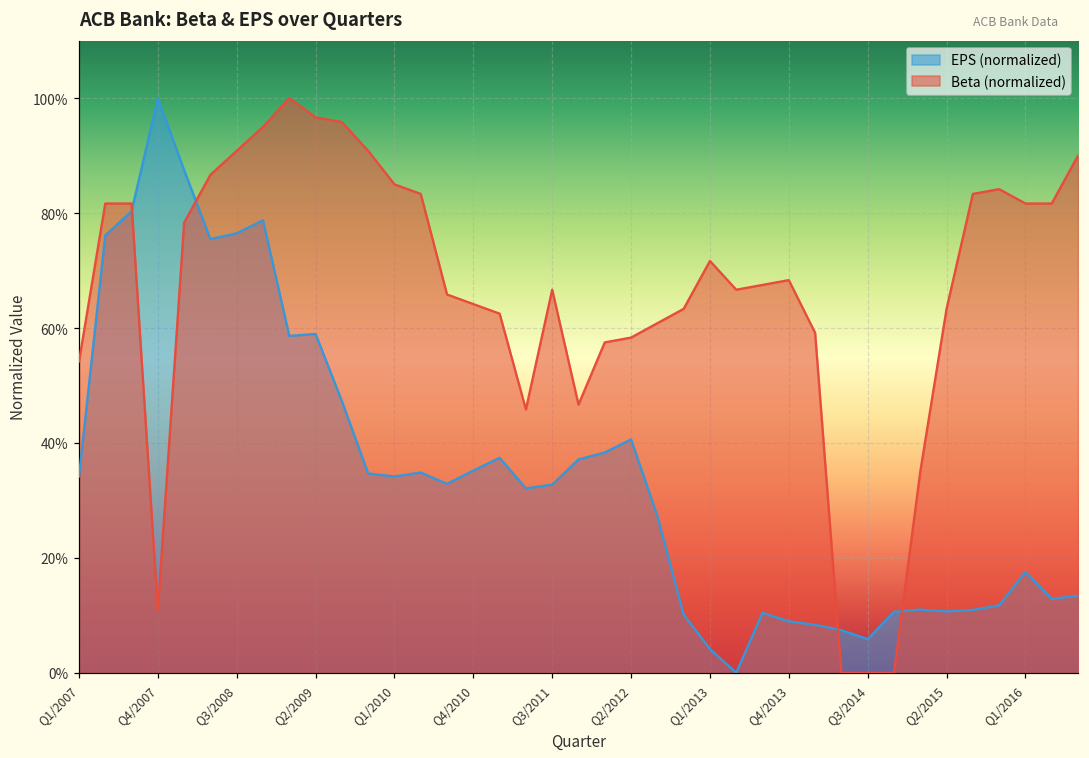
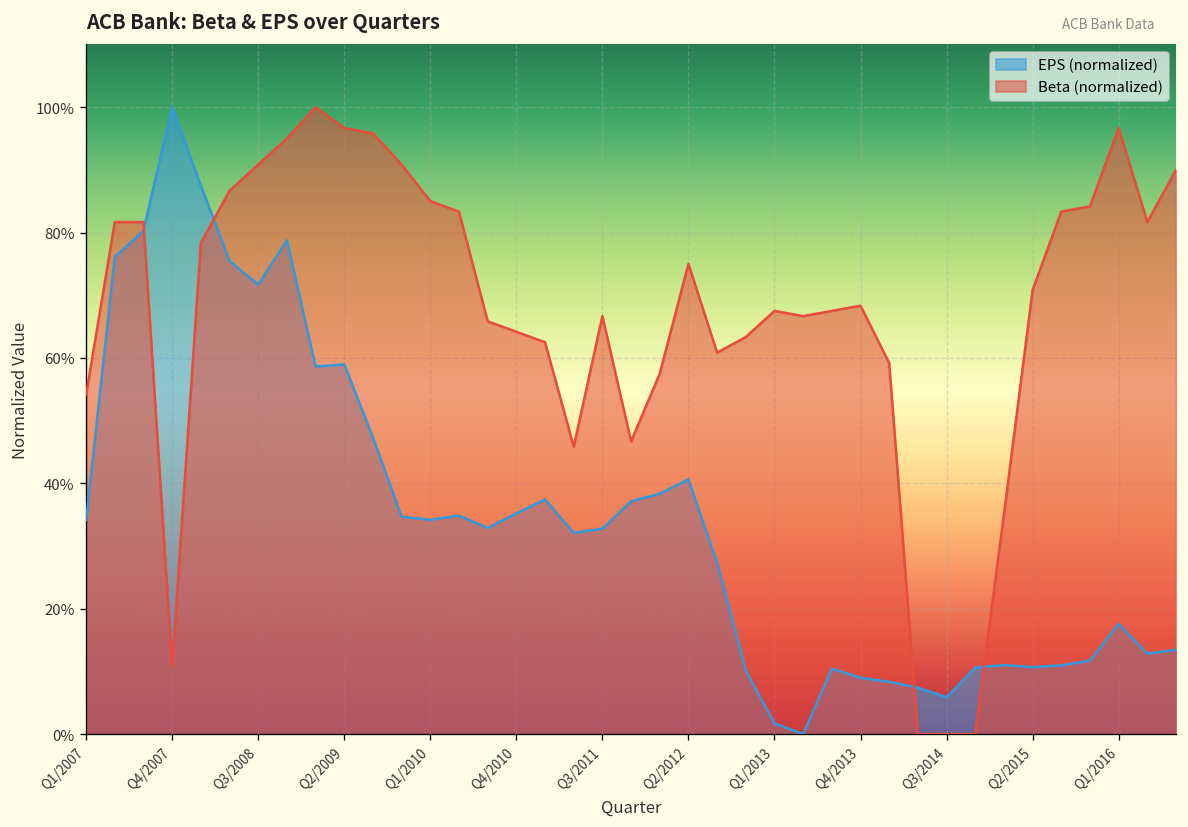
EPS (normalized), Q3/2008: 76% -> 72%
Beta (normalized), Q2/2012: 58% -> 75%
EPS (normalized), Q1/2013: 4% -> 2%
Beta (normalized), Q1/2013: 72% -> 68%
Beta (normalized), Q2/2015: 63% -> 71%
Beta (normalized), Q1/2016: 82% -> 97%
